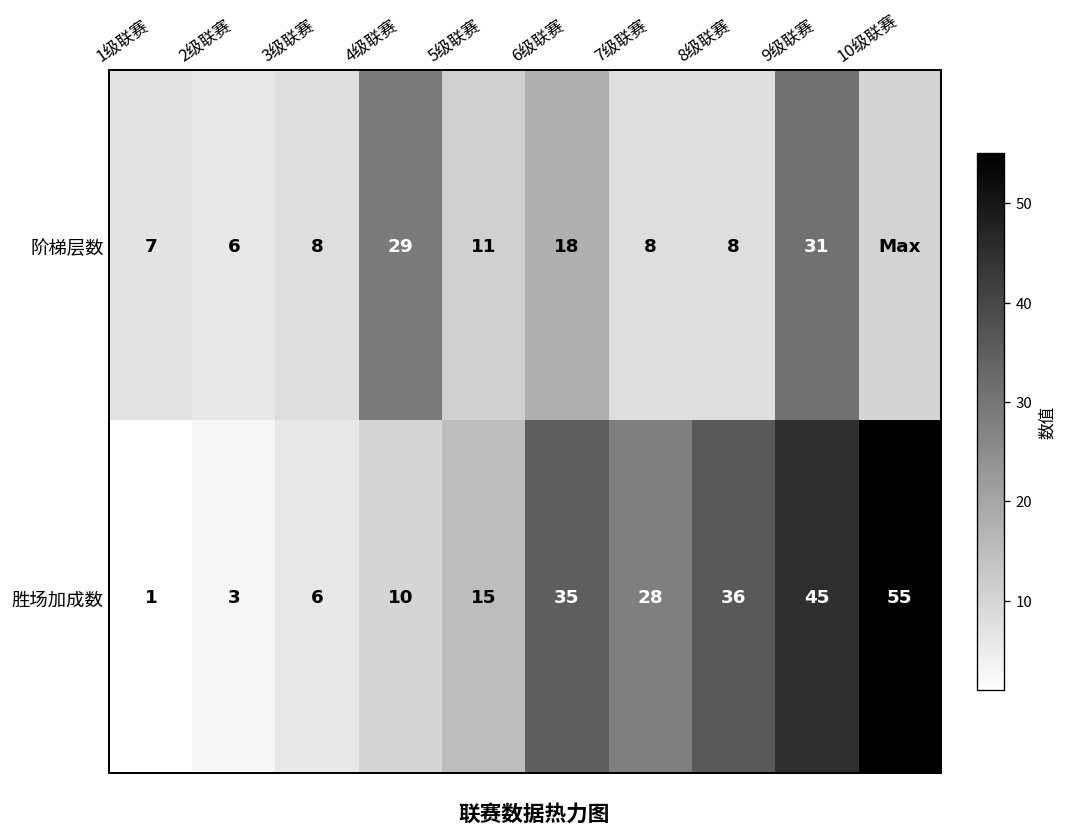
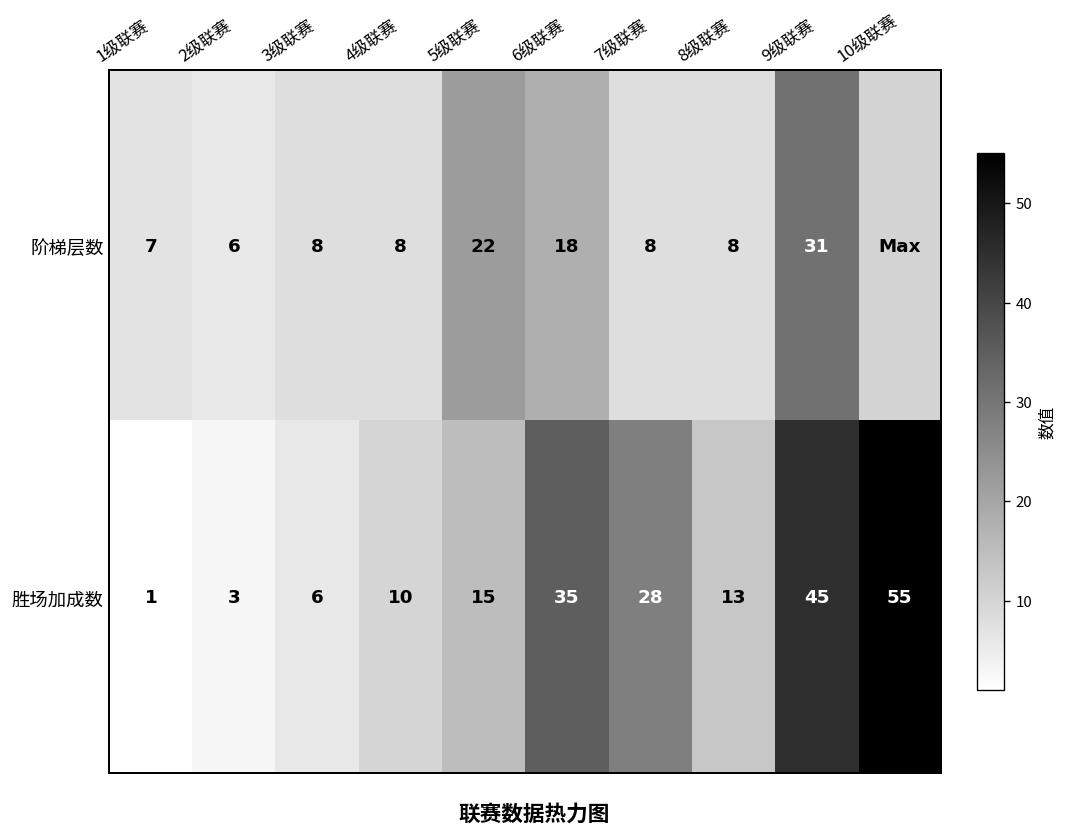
阶梯层数, 4级联赛: 29 -> 8
阶梯层数, 5级联赛: 11 -> 22
胜场加成数, 8级联赛: 36 -> 13
